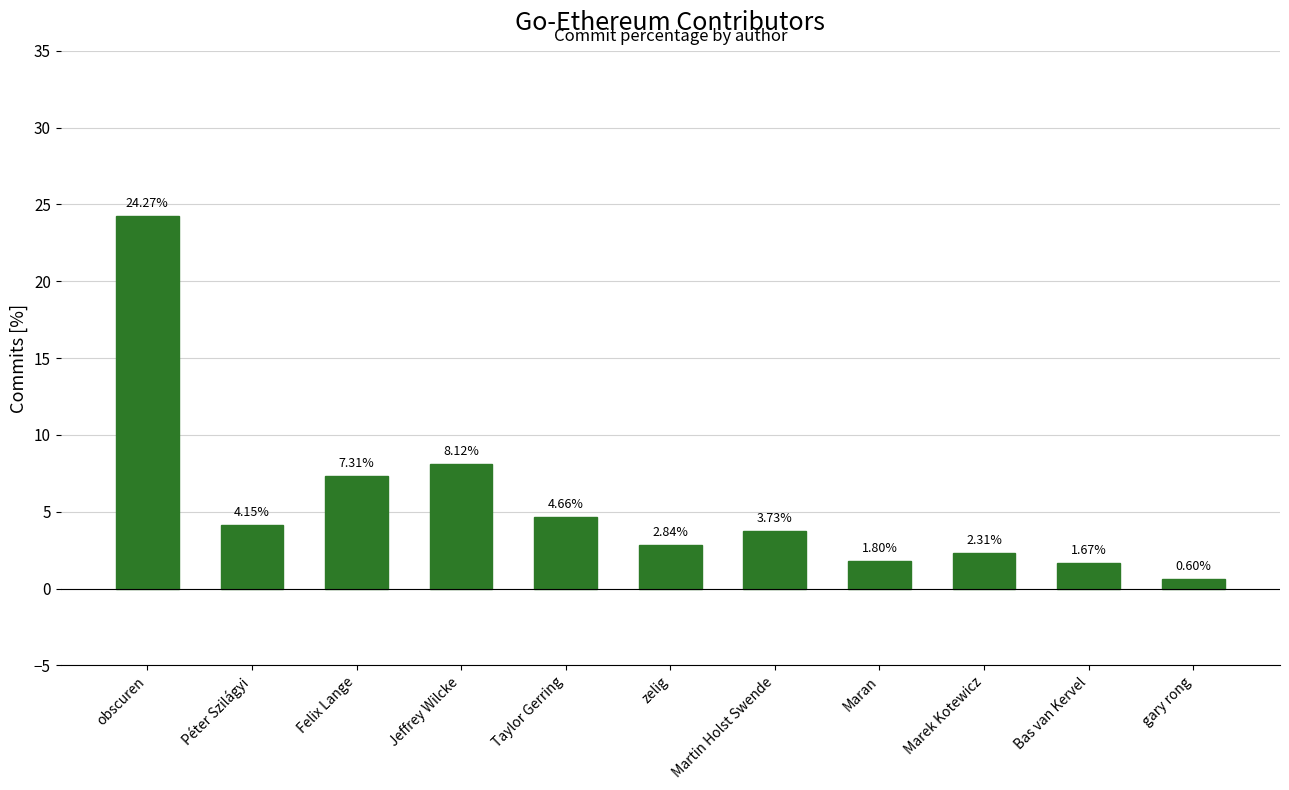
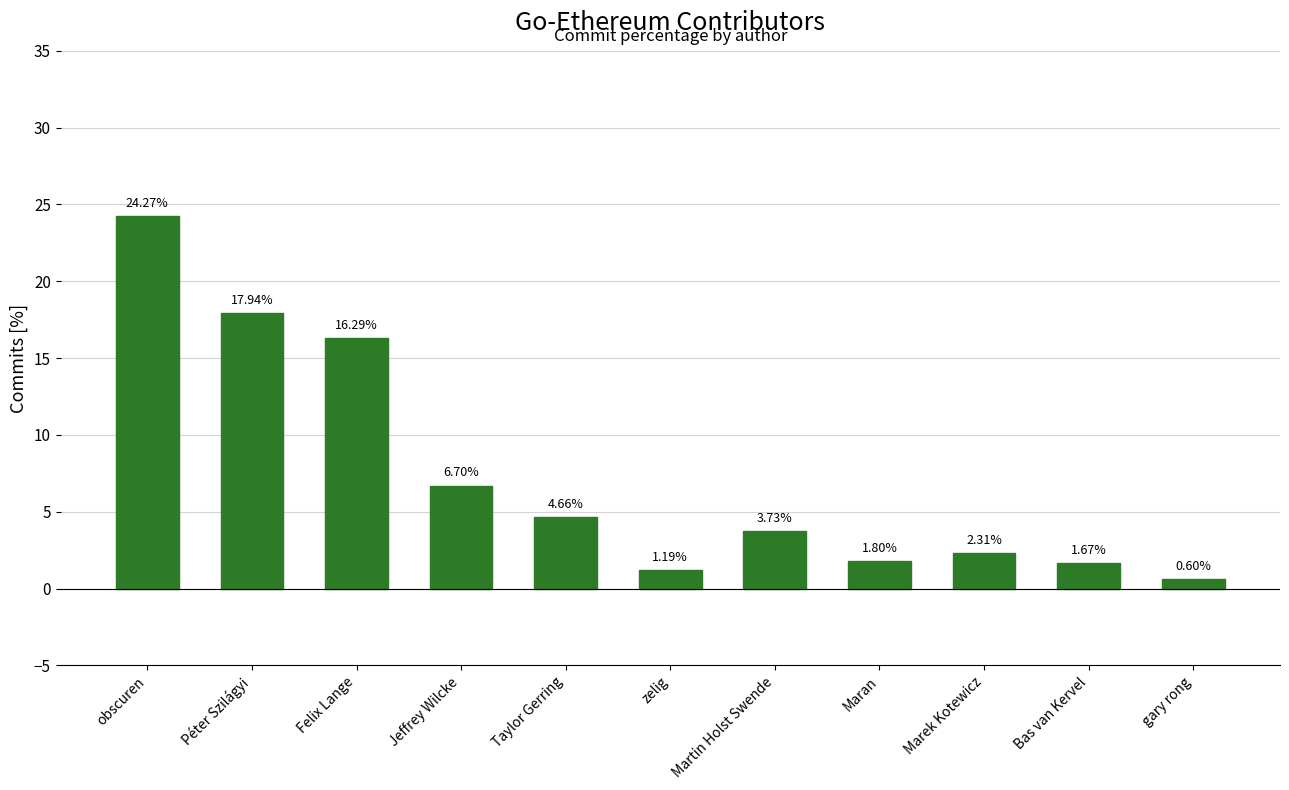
Péter Szilágyi: 4.15% -> 17.94%
Felix Lange: 7.31% -> 16.29%
Jeffrey Wilcke: 8.12% -> 6.70%
zelig: 2.84% -> 1.19%
